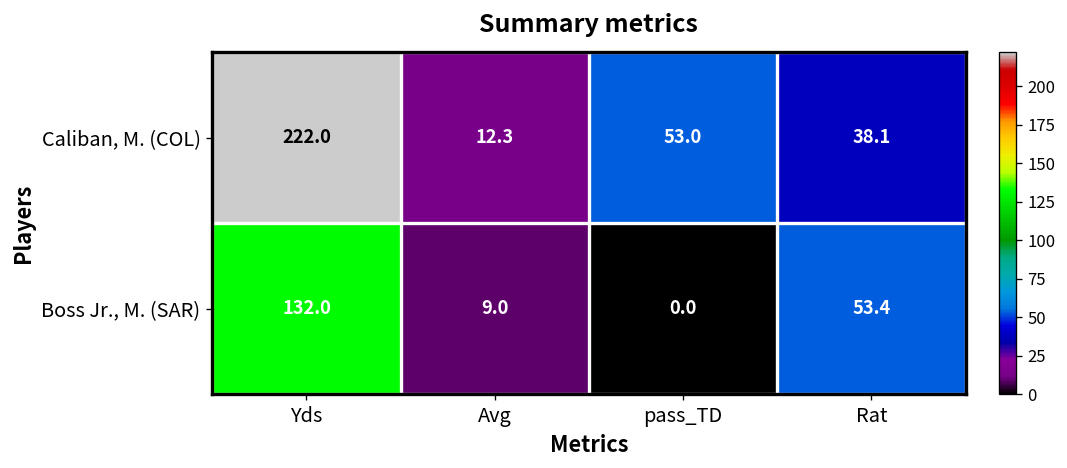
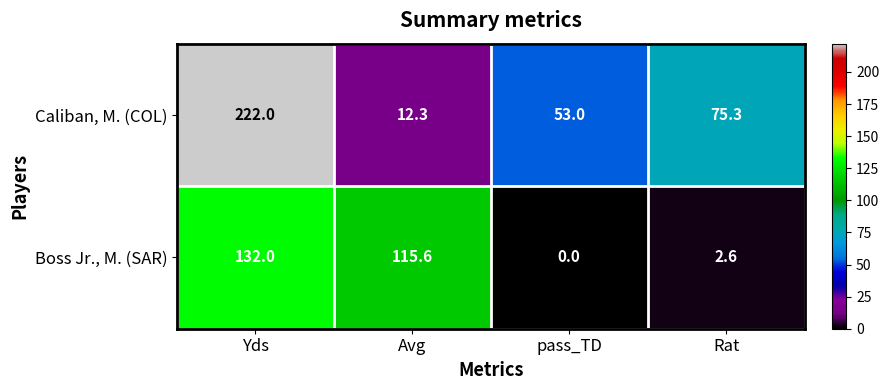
Caliban, M. (COL), Rat: 38.1 -> 75.3
Boss Jr., M. (SAR), Avg: 9.0 -> 115.6
Boss Jr., M. (SAR), Rat: 53.4 -> 2.6
